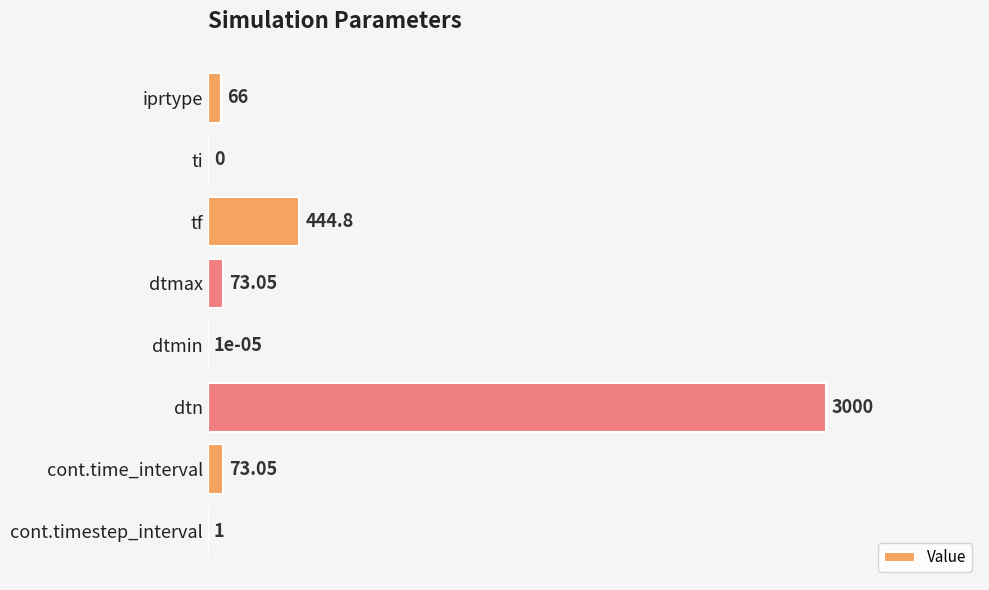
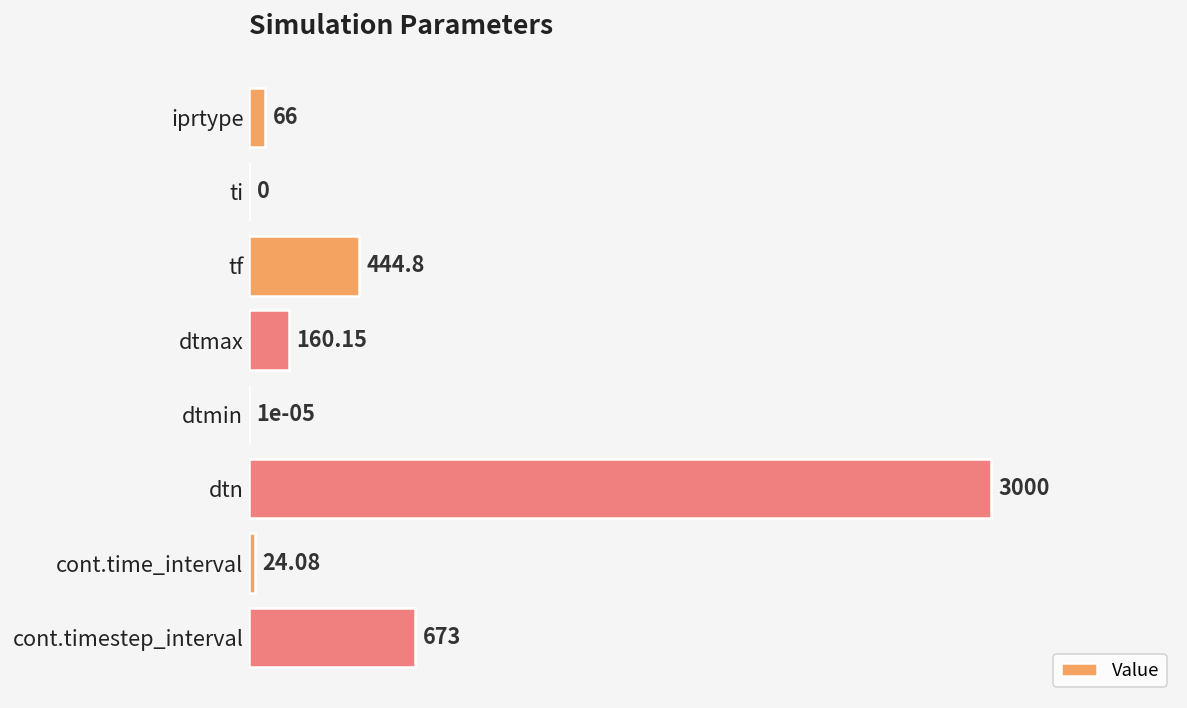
dtmax: 73.05 -> 160.15
cont.time_interval: 73.05 -> 24.08
cont.timestep_interval: 1 -> 673
